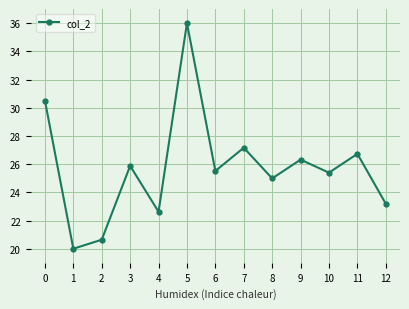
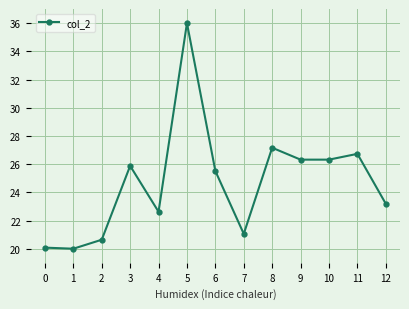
0: 30.5 -> 20.1
7: 27.2 -> 21.1
8: 25.0 -> 27.2
10: 25.4 -> 26.3
